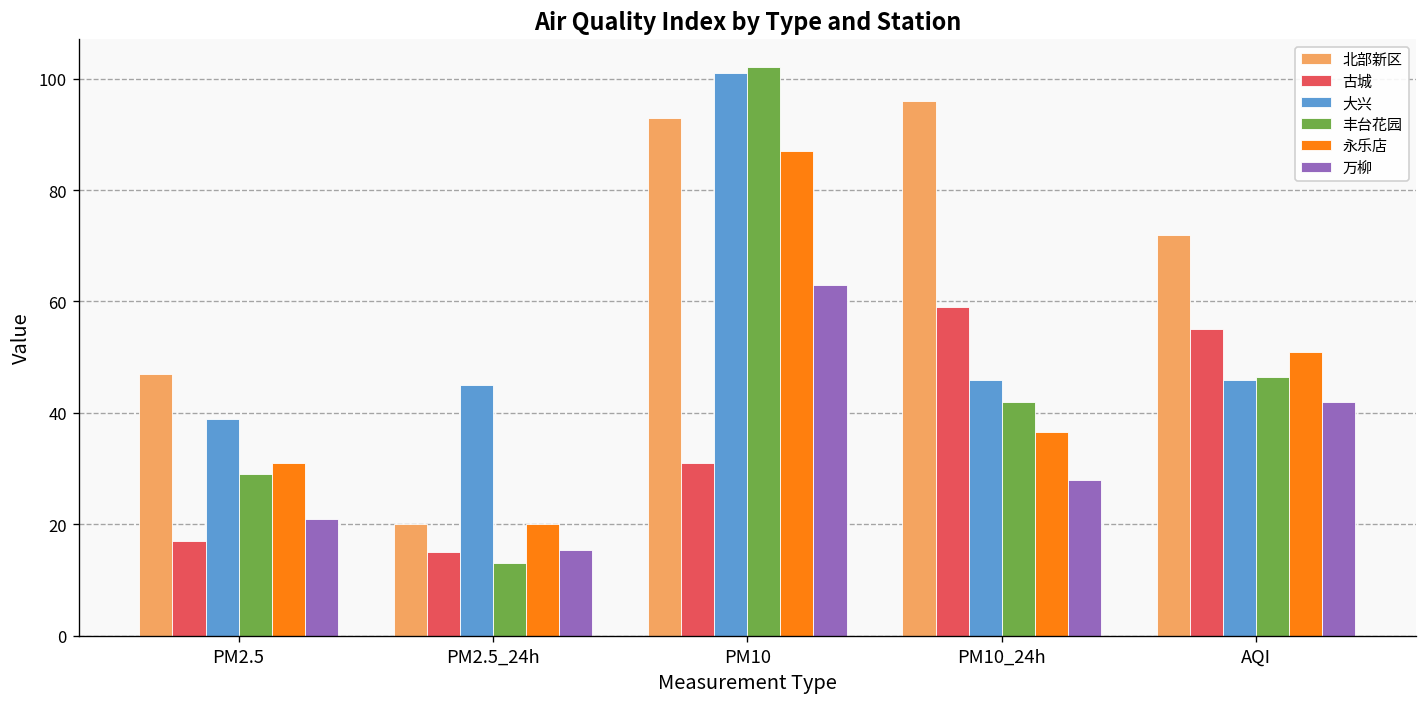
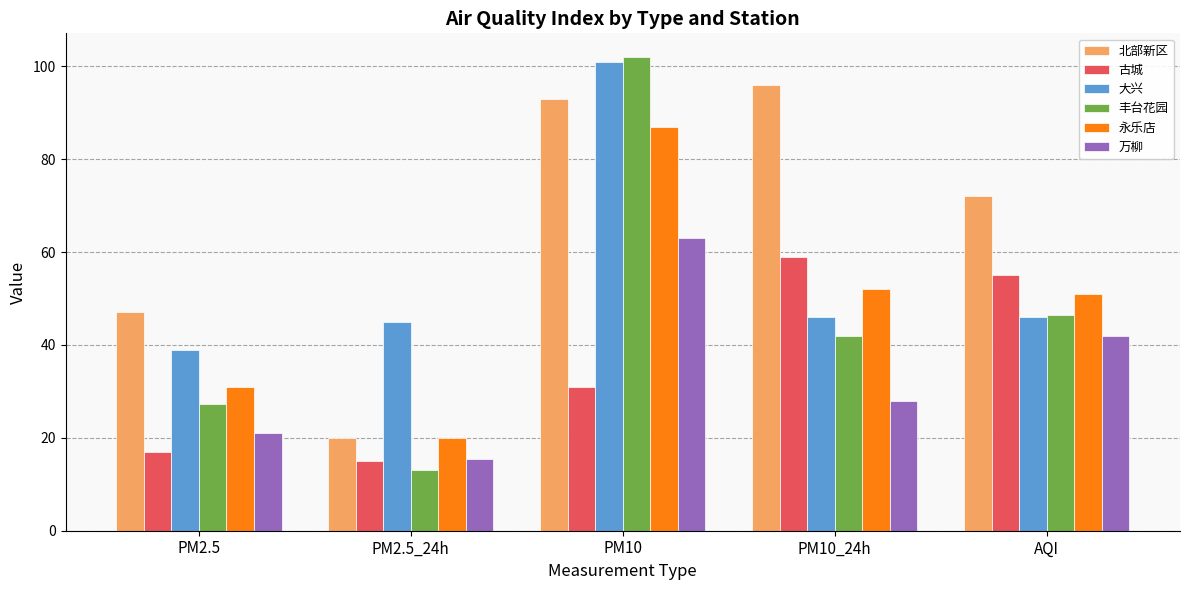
丰台花园, PM2.5: 29 -> 27
永乐店, PM10_24h: 37 -> 52
